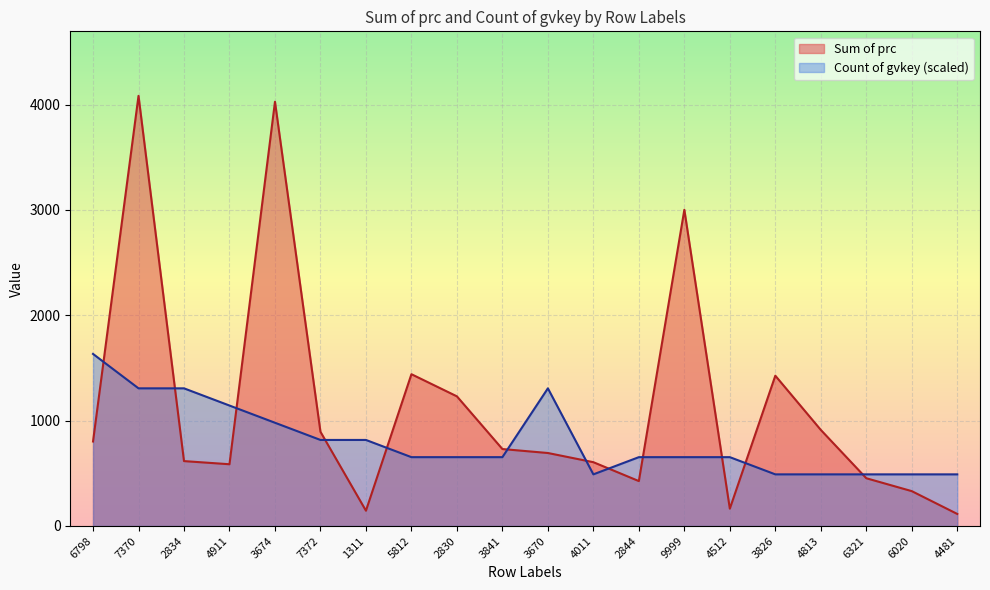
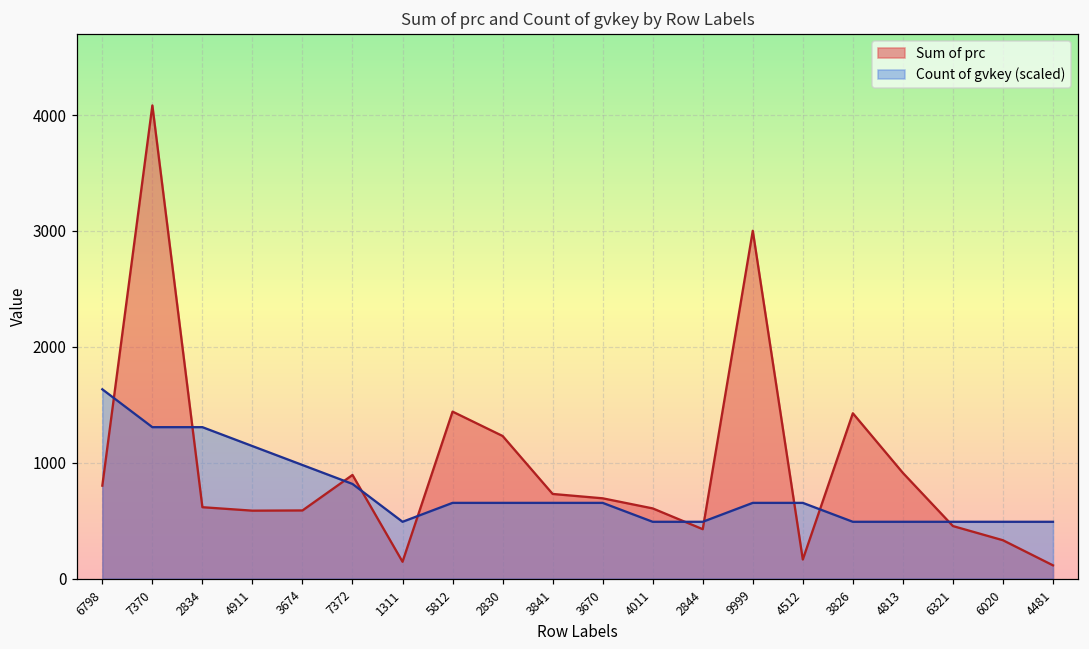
Sum of prc, 3674: 4030 -> 590
Count of gvkey (scaled), 1311: 820 -> 490
Count of gvkey (scaled), 3670: 1310 -> 650
Count of gvkey (scaled), 2844: 650 -> 490
